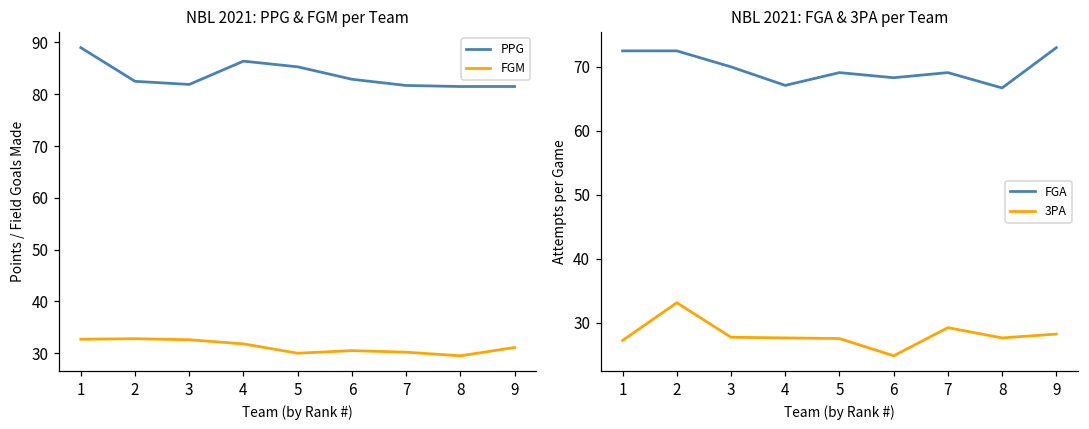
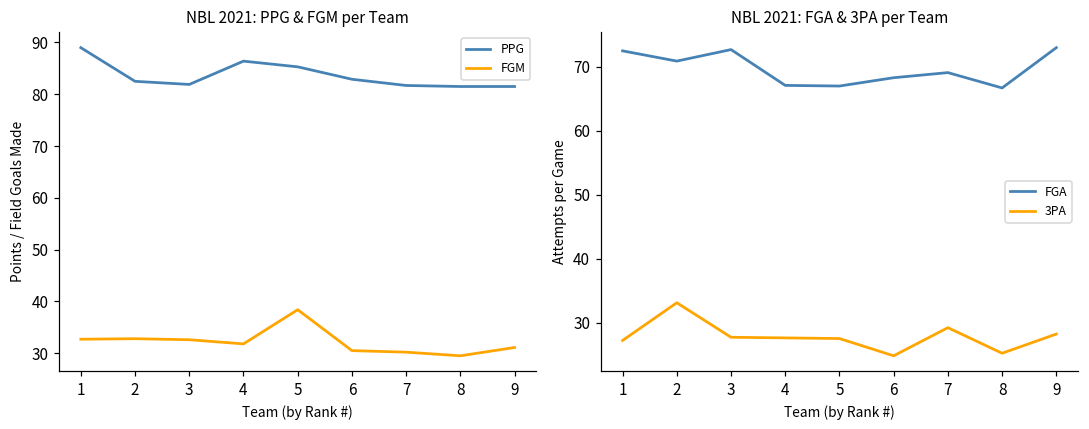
NBL 2021: PPG & FGM per Team, FGM, 5: 30 -> 38
NBL 2021: FGA & 3PA per Team, FGA, 2: 73 -> 71
NBL 2021: FGA & 3PA per Team, FGA, 3: 70 -> 73
NBL 2021: FGA & 3PA per Team, FGA, 5: 69 -> 67
NBL 2021: FGA & 3PA per Team, 3PA, 8: 28 -> 25
